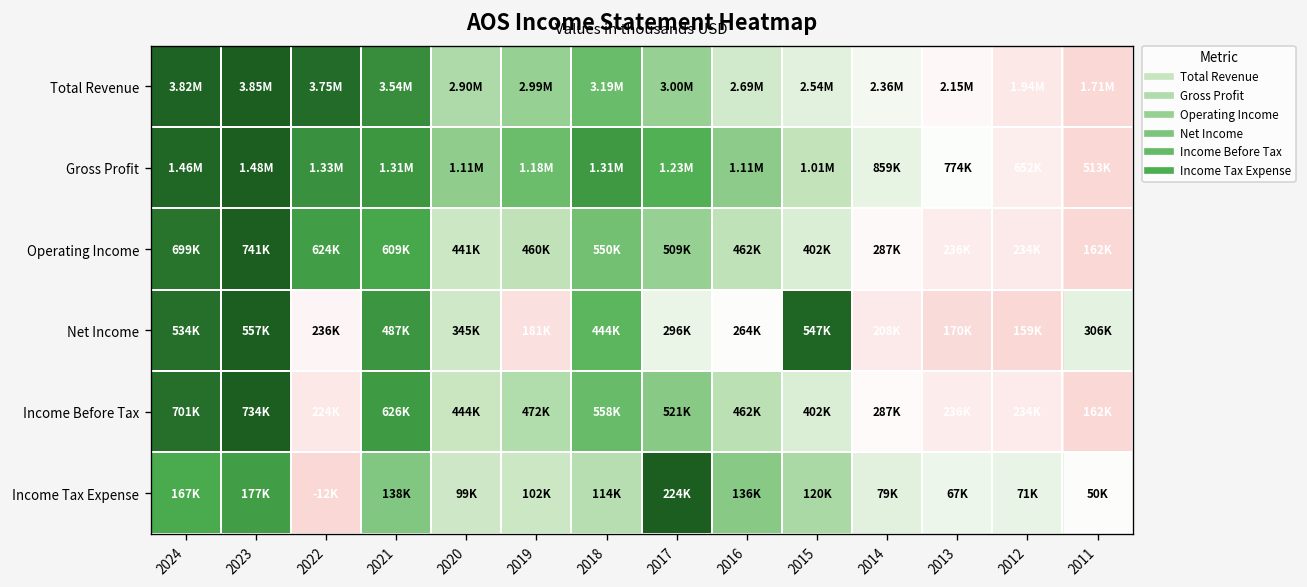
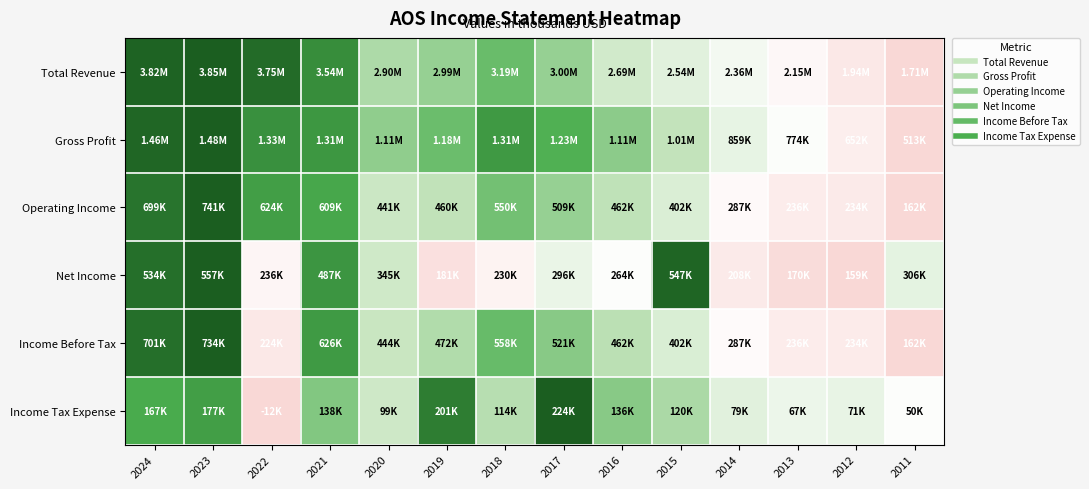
Net Income, 2018: 444K -> 230K
Income Tax Expense, 2019: 102K -> 201K
